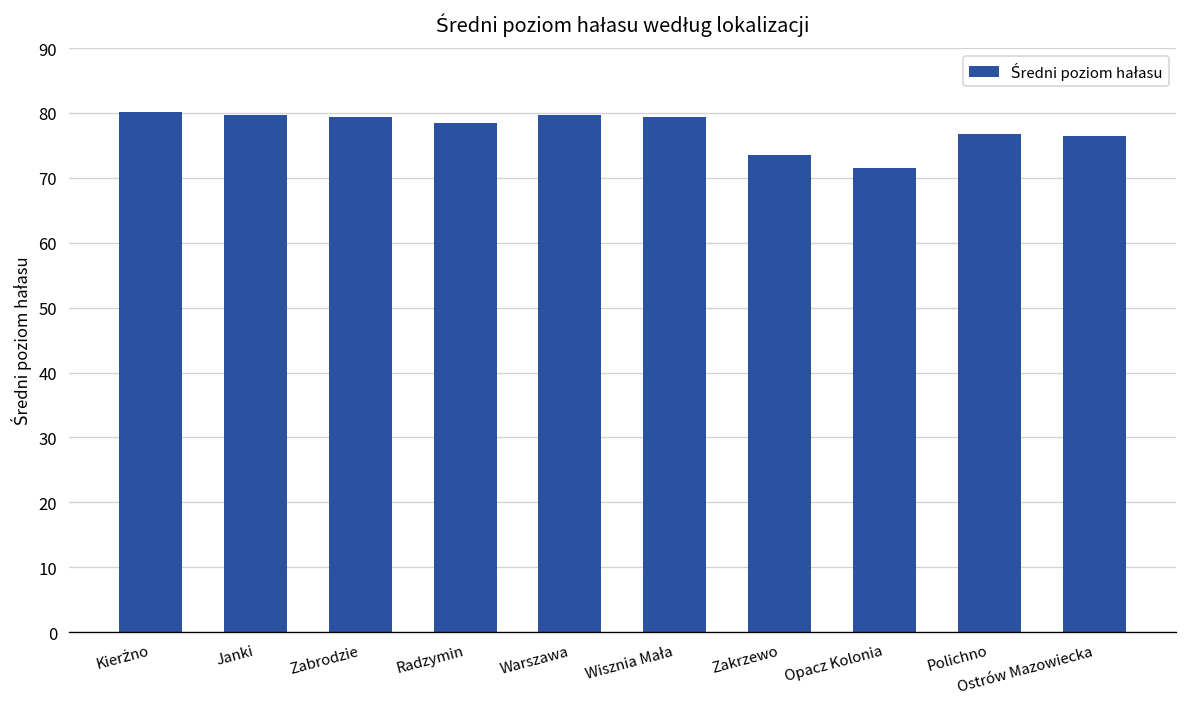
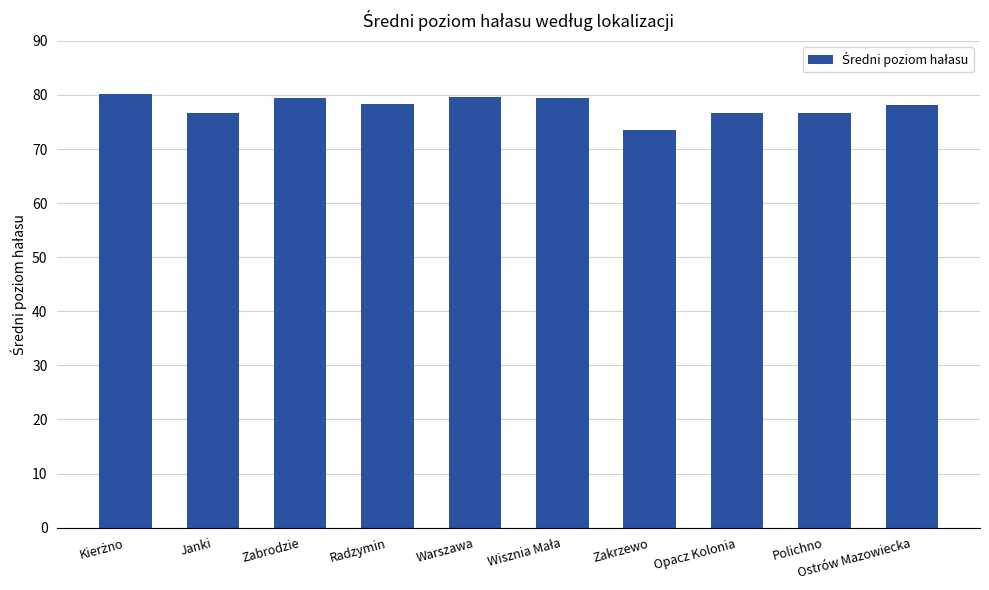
Janki: 80 -> 77
Opacz Kolonia: 72 -> 77
Ostrów Mazowiecka: 77 -> 78
